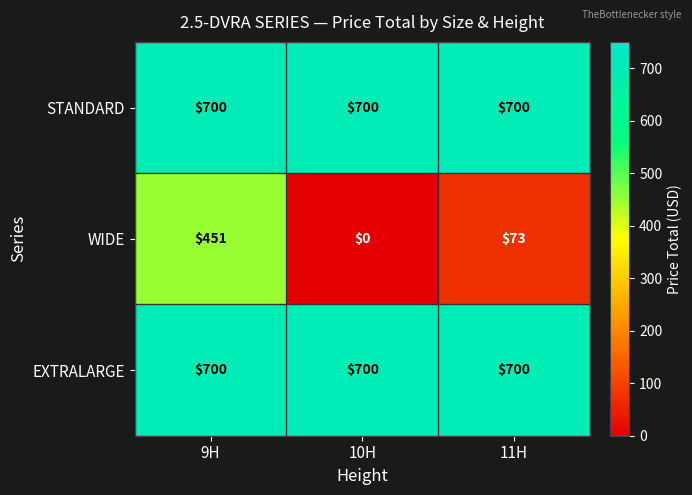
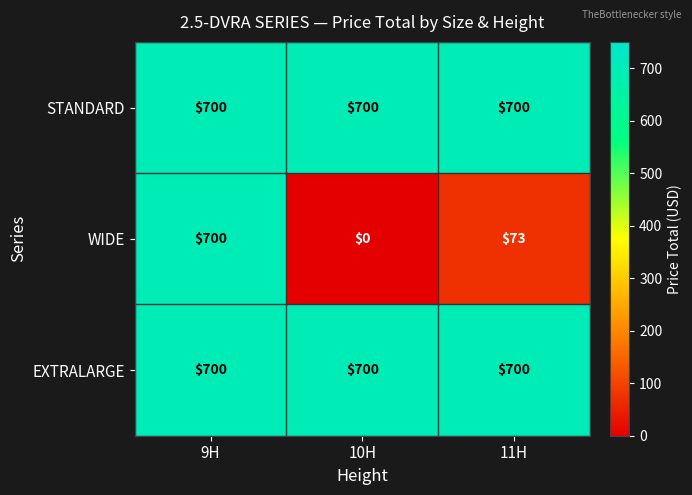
WIDE, 9H: $451 -> $700
